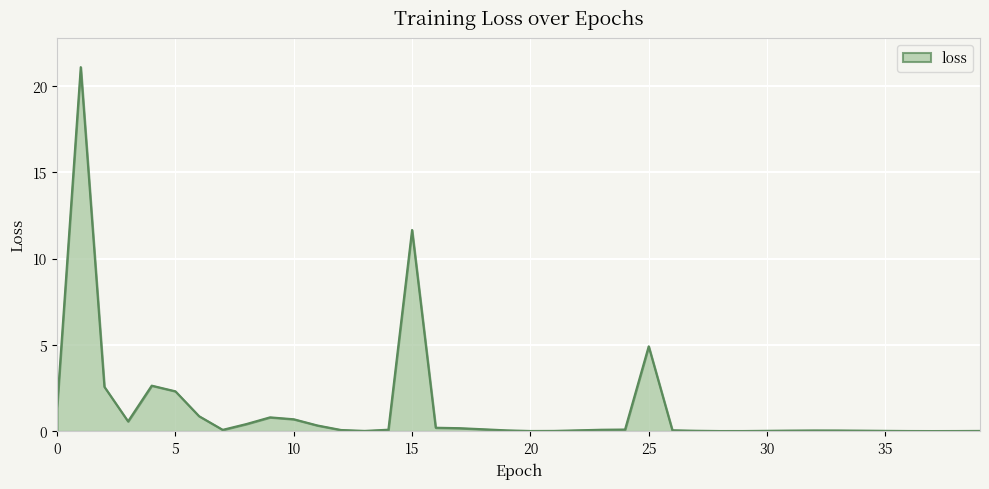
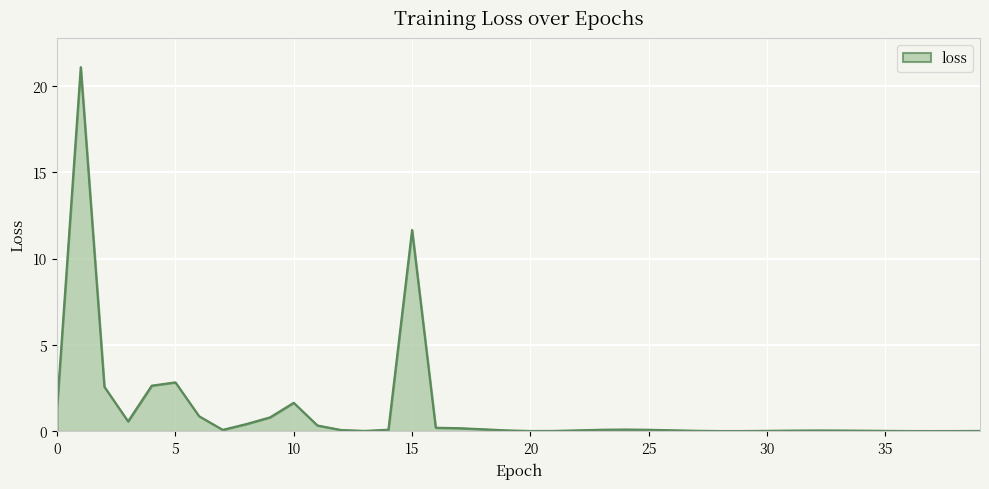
5: 2.3 -> 2.8
10: 0.7 -> 1.7
25: 4.9 -> 0.1
